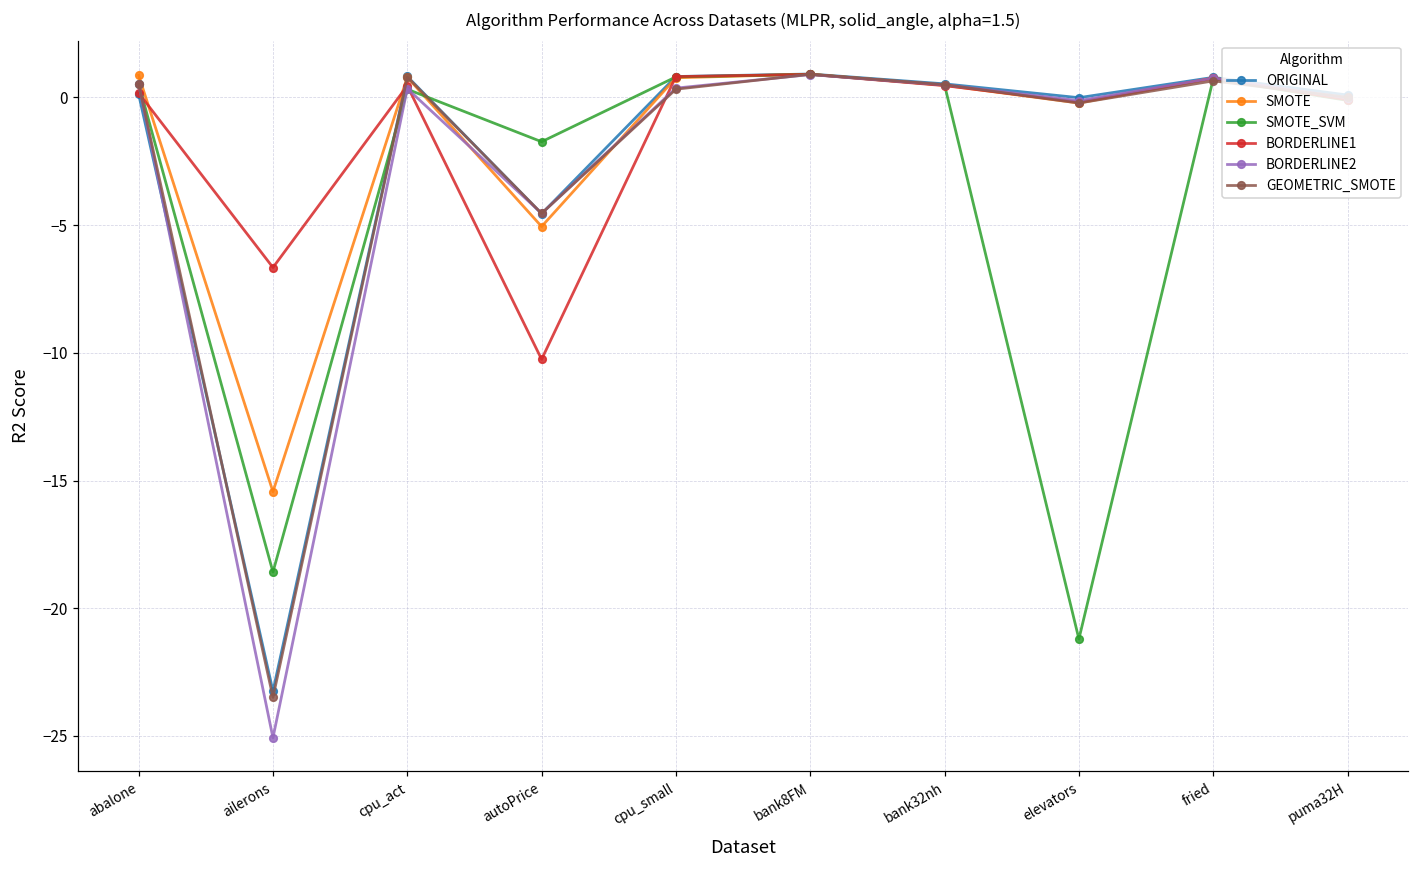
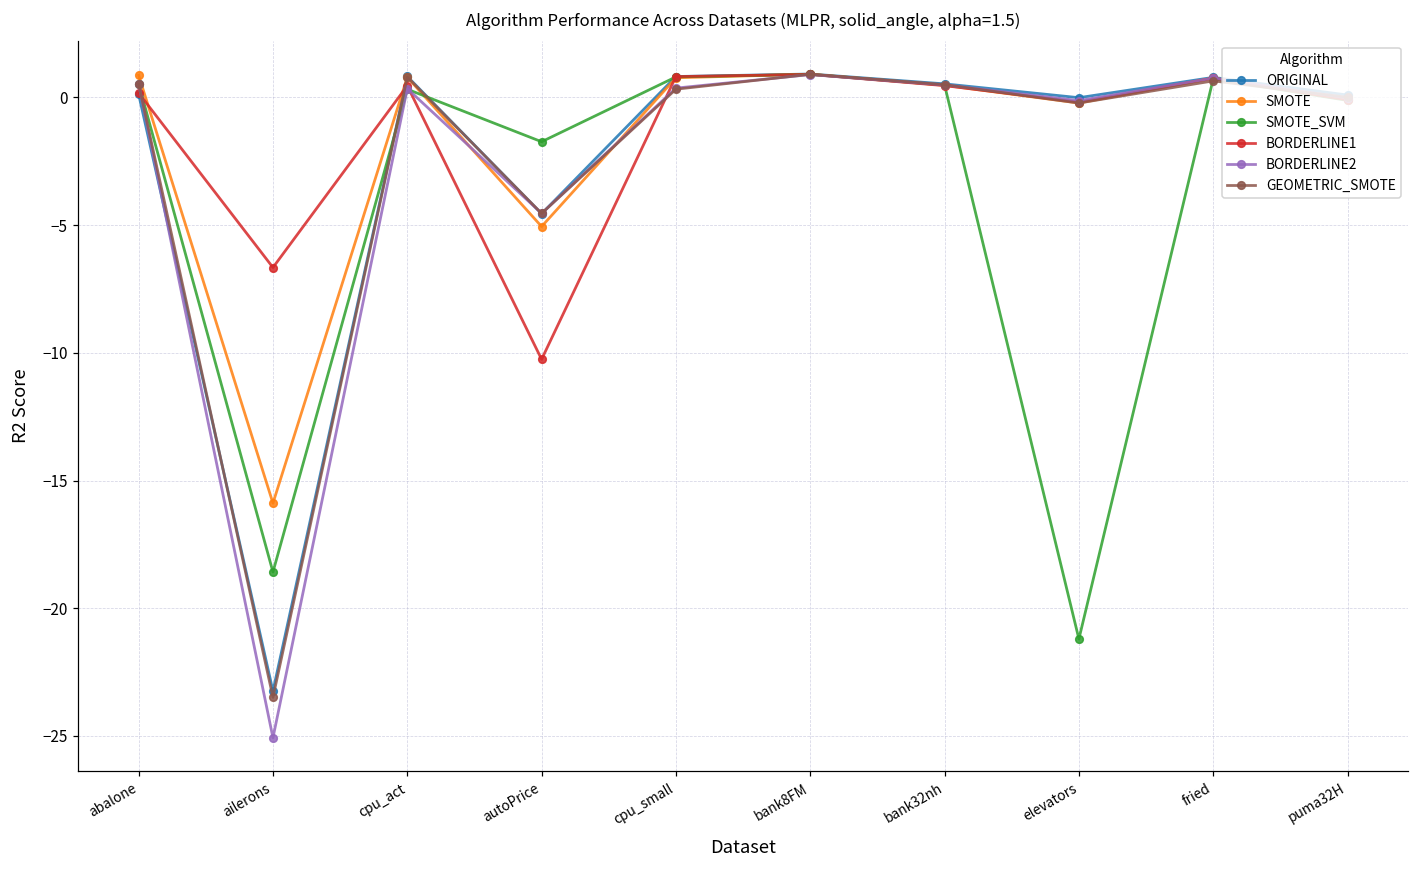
SMOTE, ailerons: -15.4 -> -15.9
